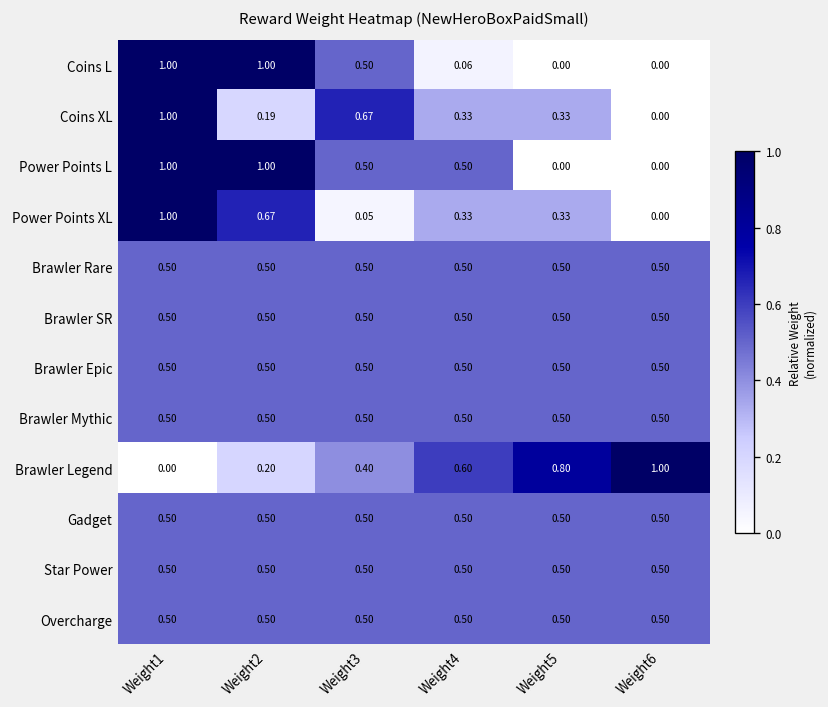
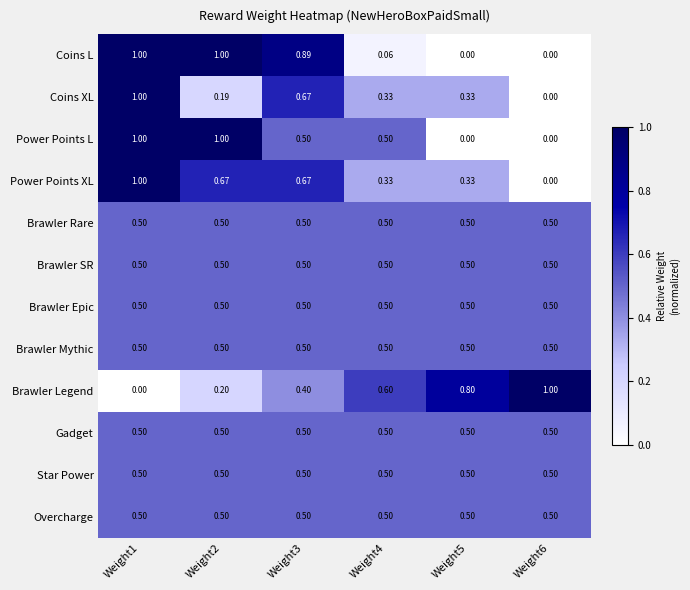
Coins L, Weight3: 0.50 -> 0.89
Power Points XL, Weight3: 0.05 -> 0.67
